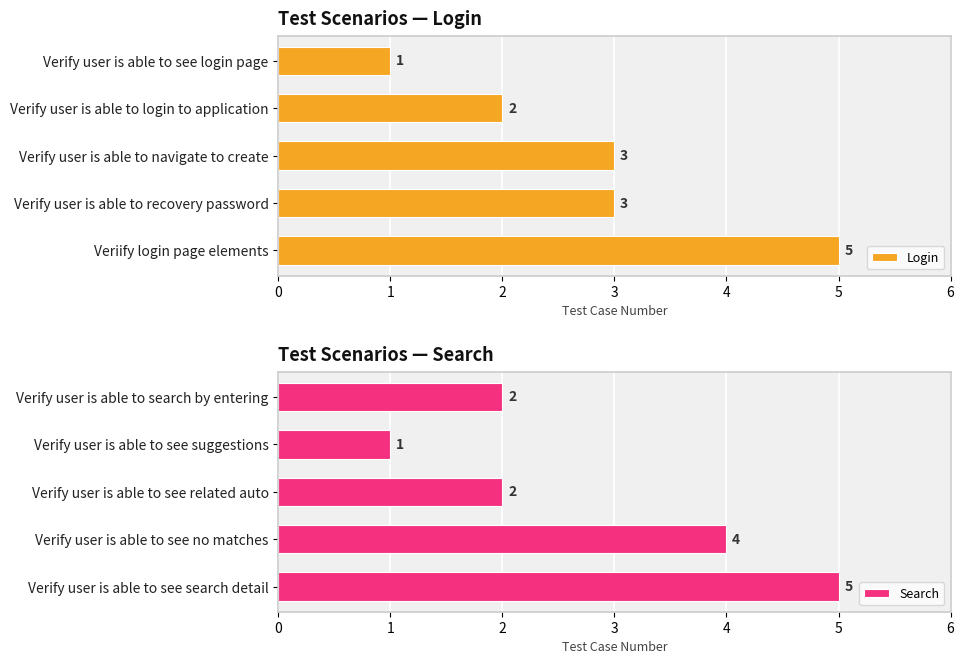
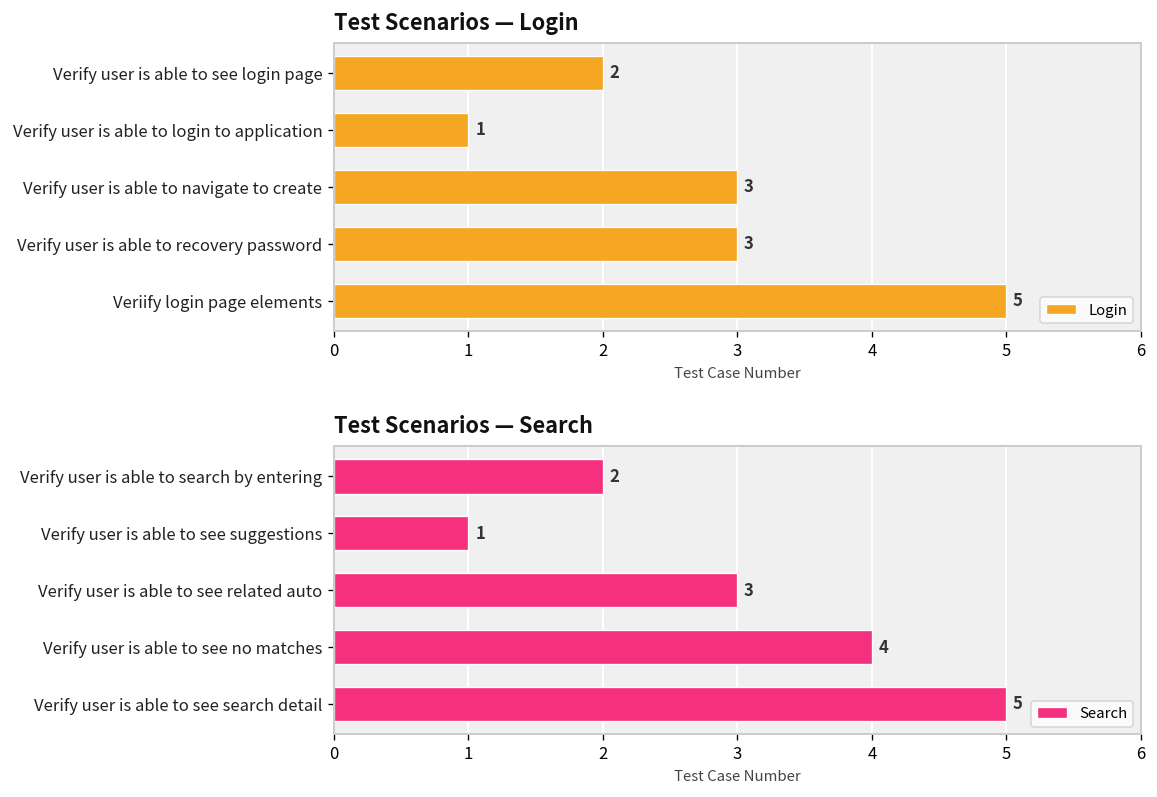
Test Scenarios — Login, Verify user is able to see login page: 1 -> 2
Test Scenarios — Login, Verify user is able to login to application: 2 -> 1
Test Scenarios — Search, Verify user is able to see related auto: 2 -> 3
